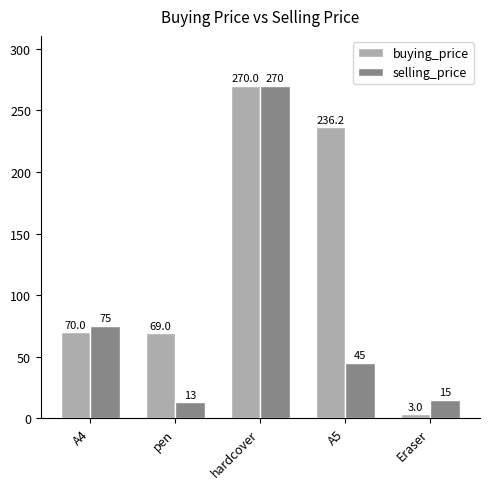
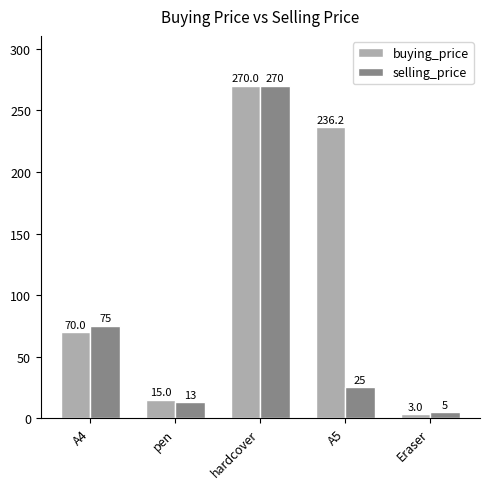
buying_price, pen: 69.0 -> 15.0
selling_price, A5: 45 -> 25
selling_price, Eraser: 15 -> 5
